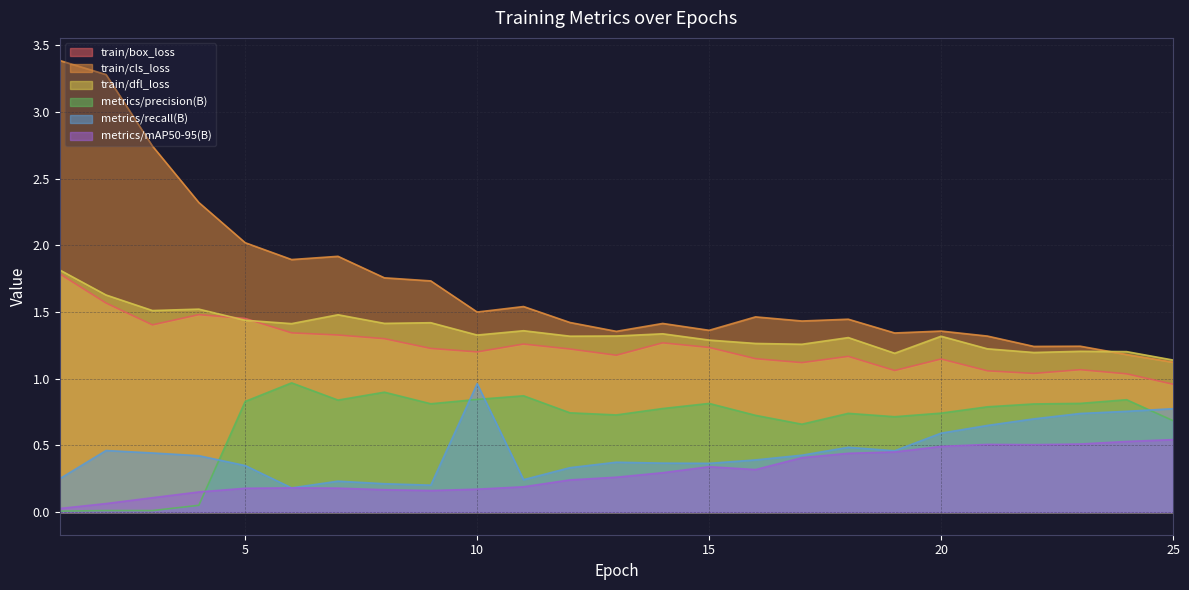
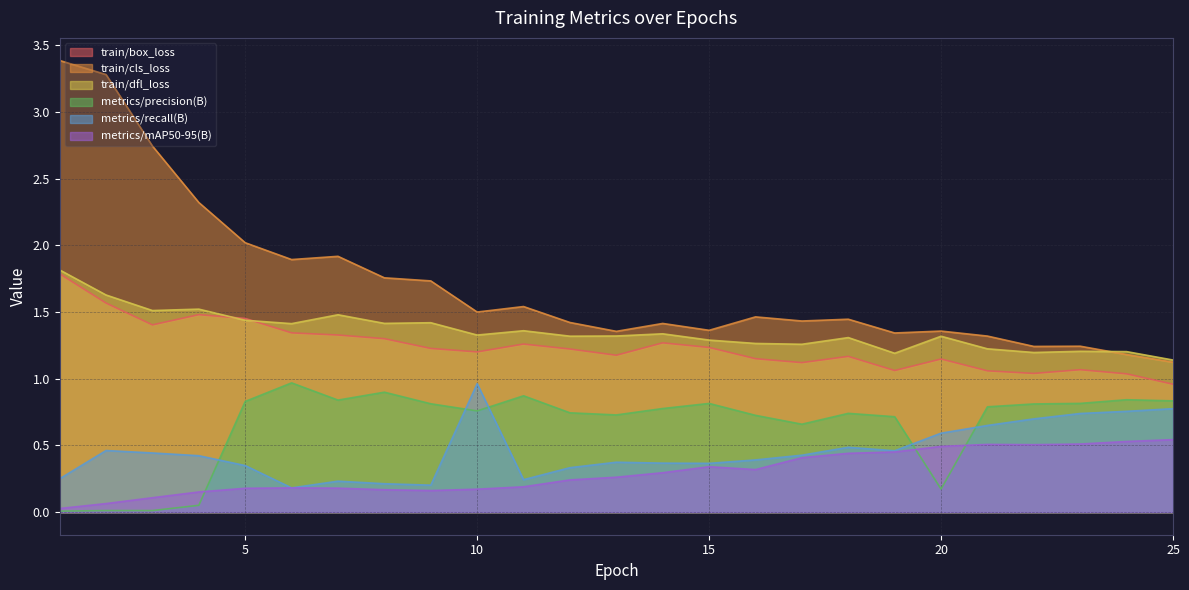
metrics/precision(B), 10: 0.85 -> 0.76
metrics/precision(B), 20: 0.74 -> 0.17
metrics/precision(B), 25: 0.69 -> 0.83
